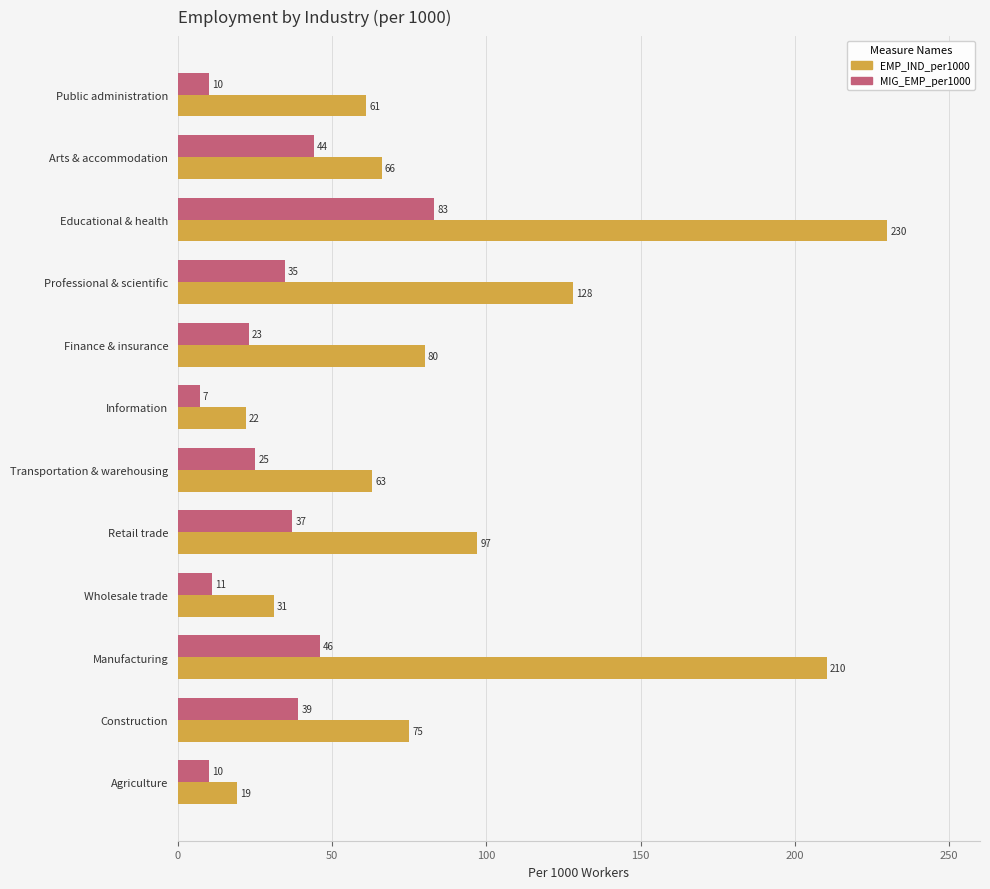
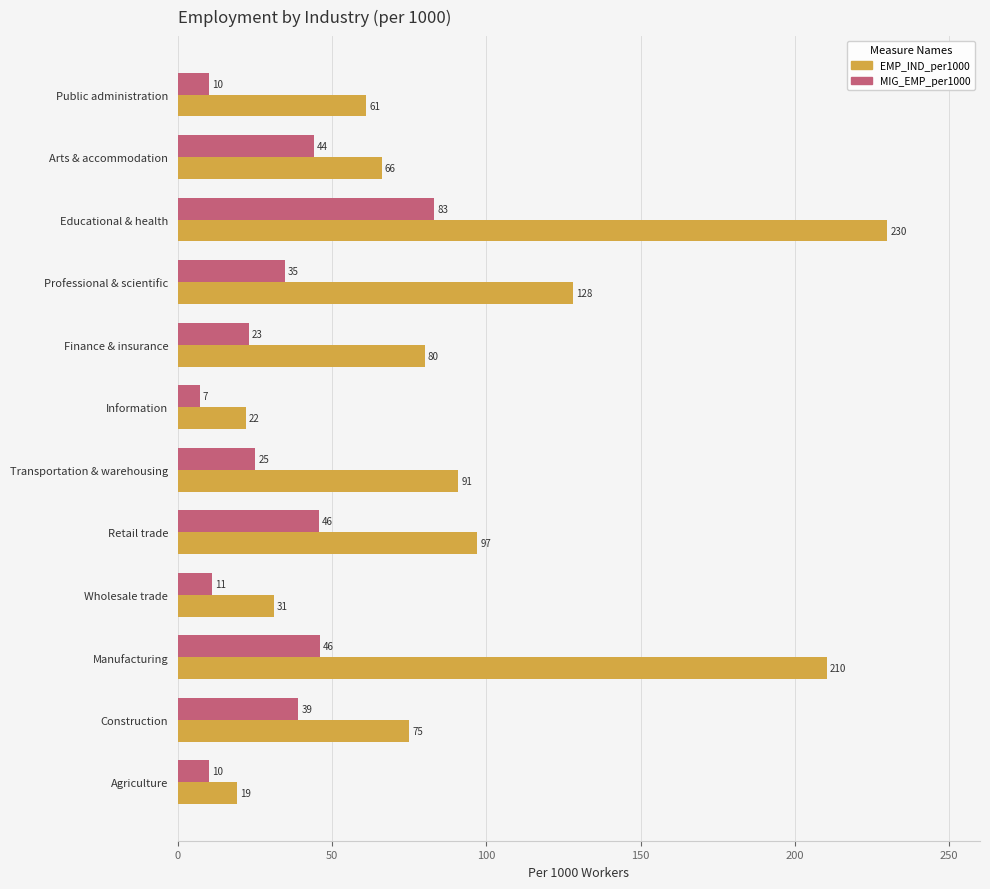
EMP_IND_per1000, Transportation & warehousing: 63 -> 91
MIG_EMP_per1000, Retail trade: 37 -> 46
